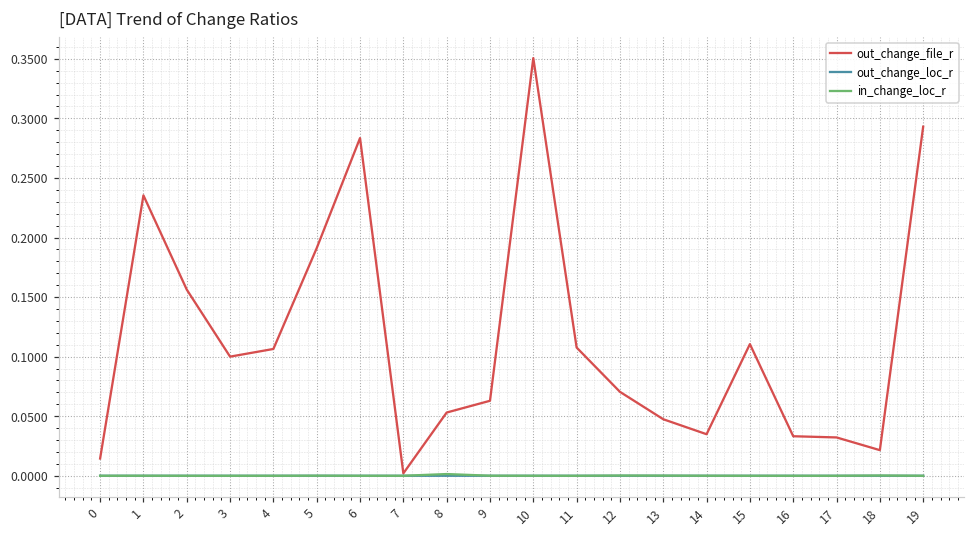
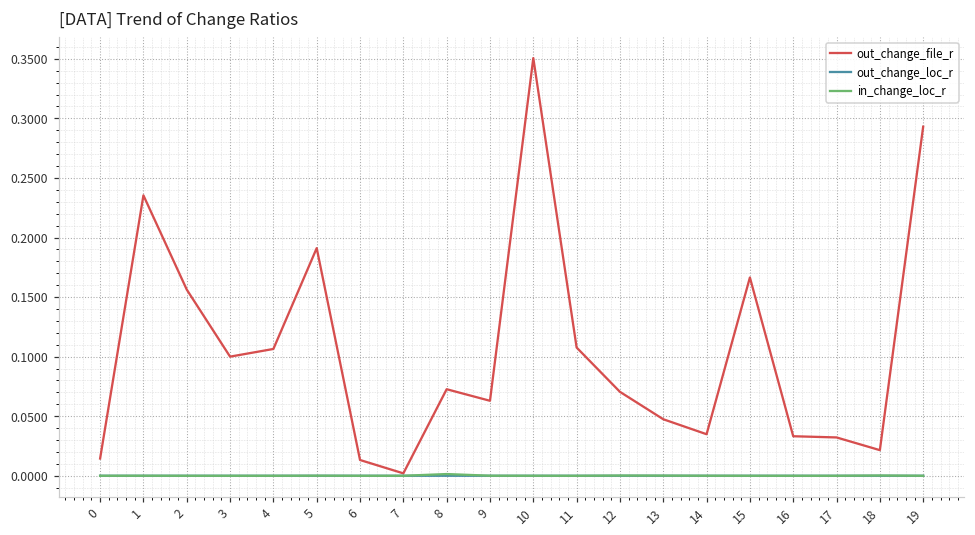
out_change_file_r, 6: 0.283 -> 0.013
out_change_file_r, 8: 0.053 -> 0.073
out_change_file_r, 15: 0.111 -> 0.166
